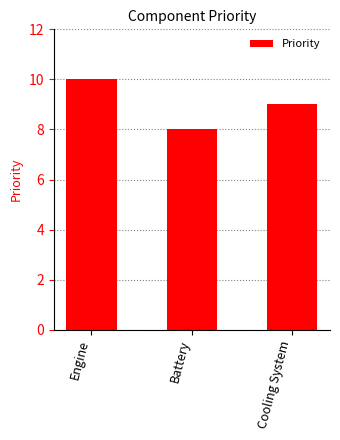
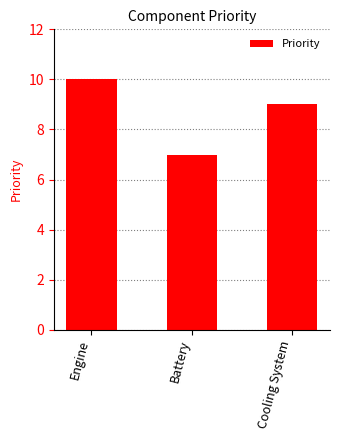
Battery: 8 -> 7
